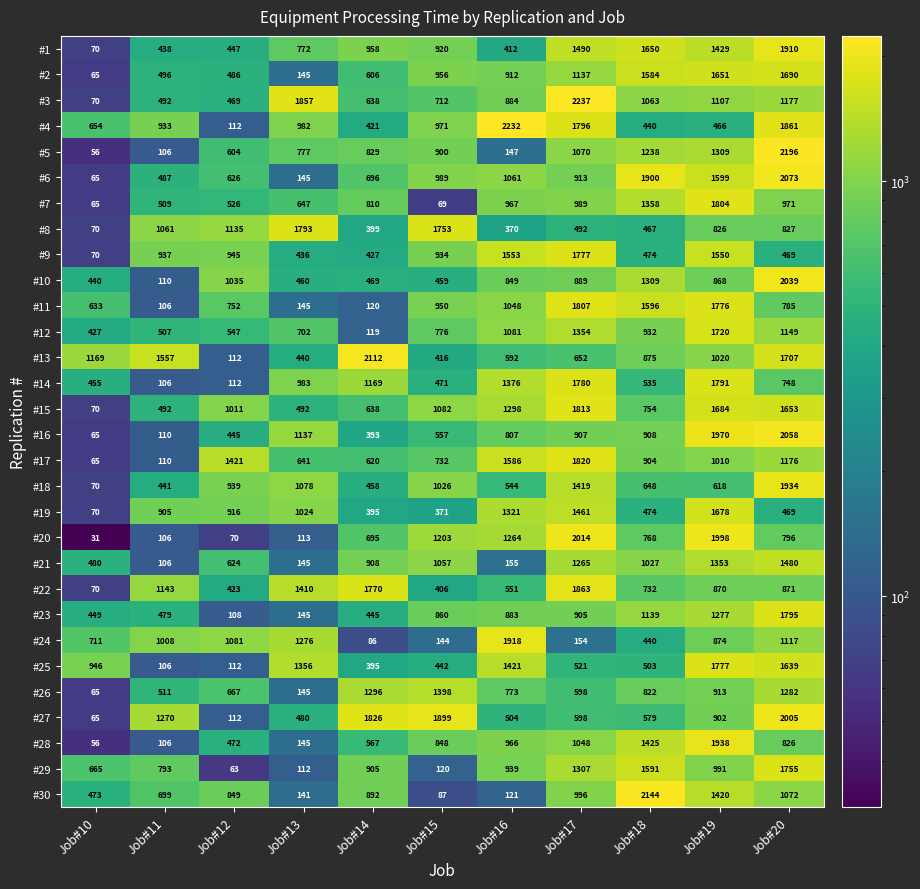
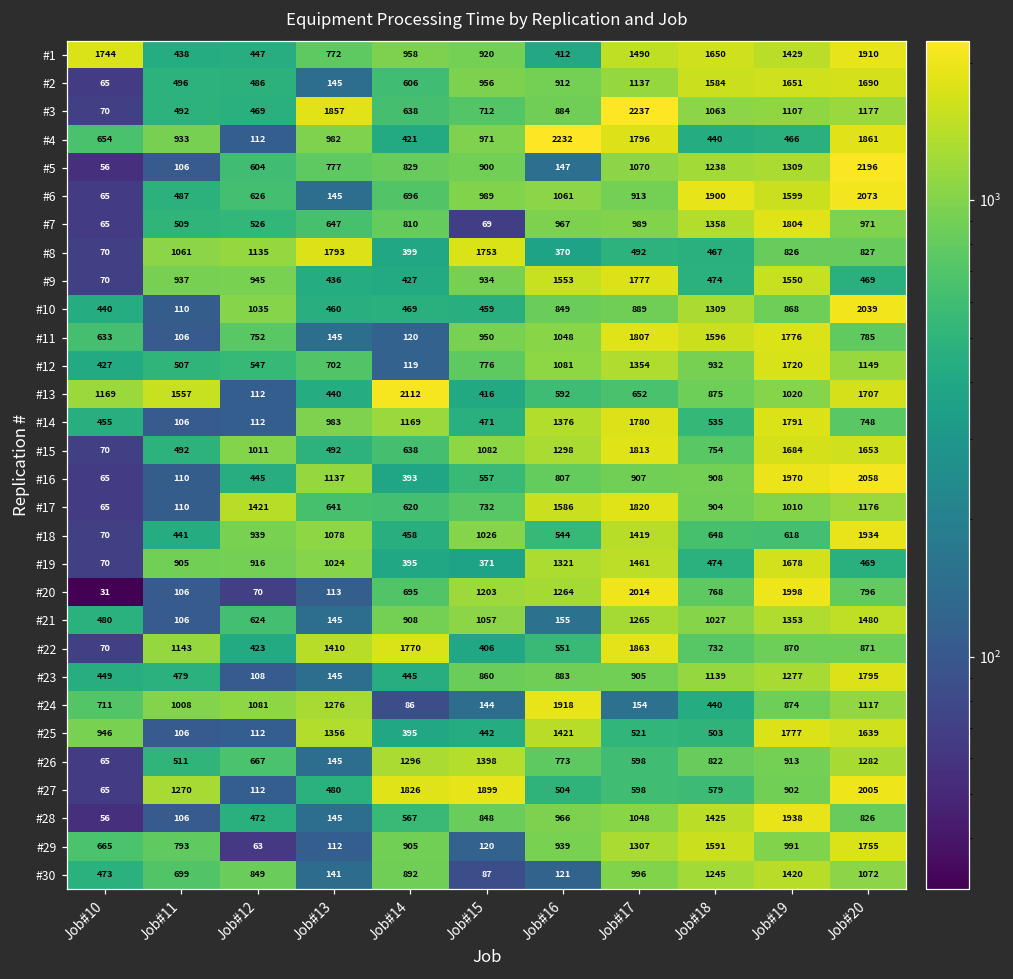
#1, Job#10: 70 -> 1744
#30, Job#18: 2144 -> 1245
